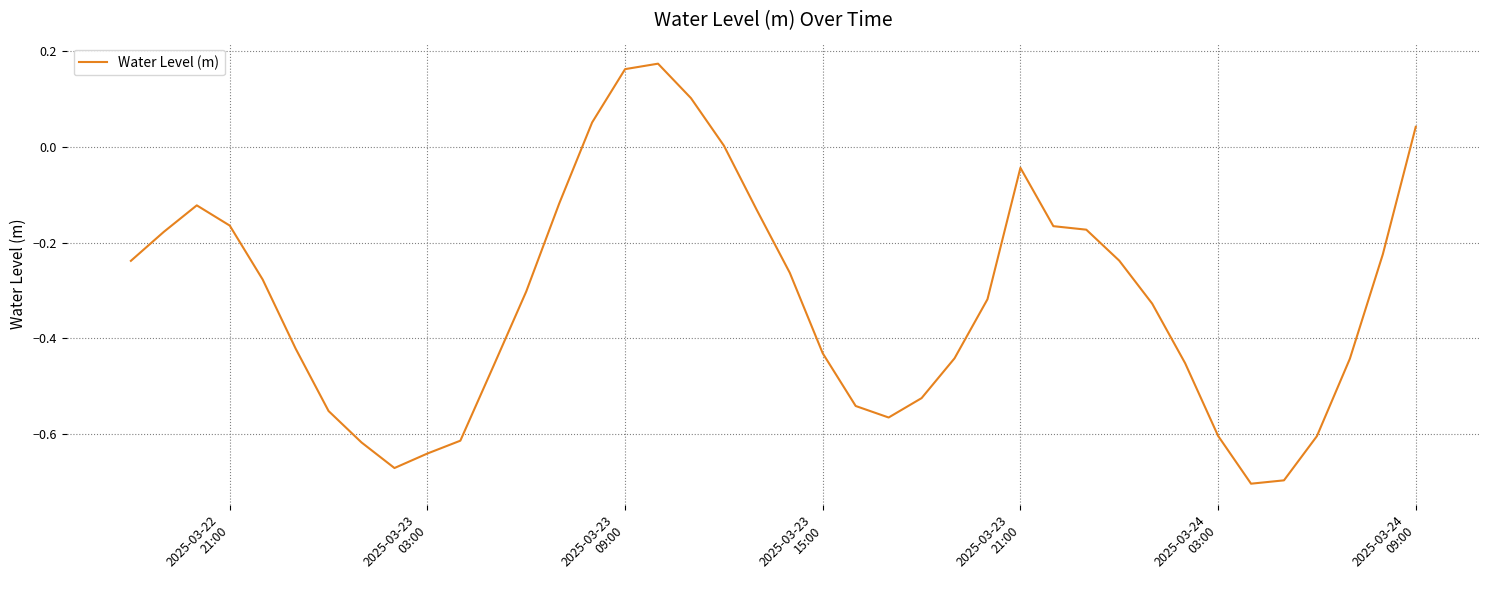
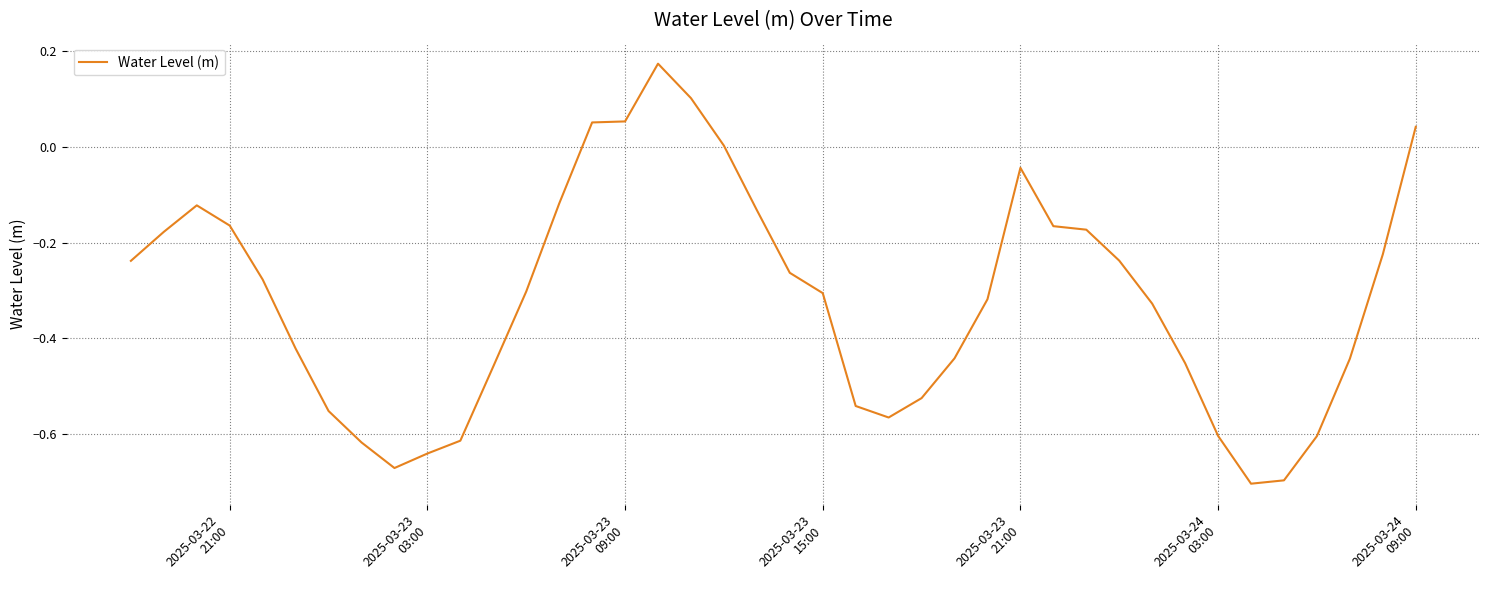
2025-03-23 09:00: 0.16 -> 0.05
2025-03-23 15:00: -0.43 -> -0.31
